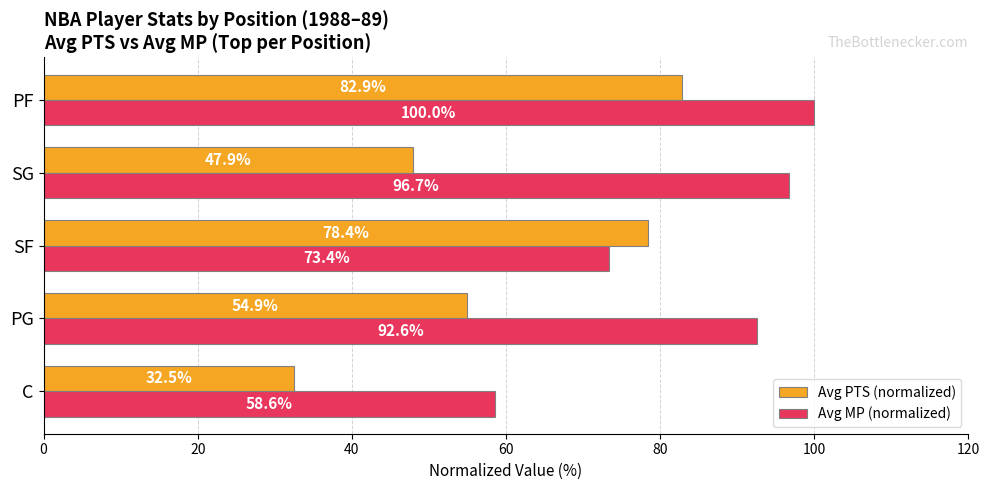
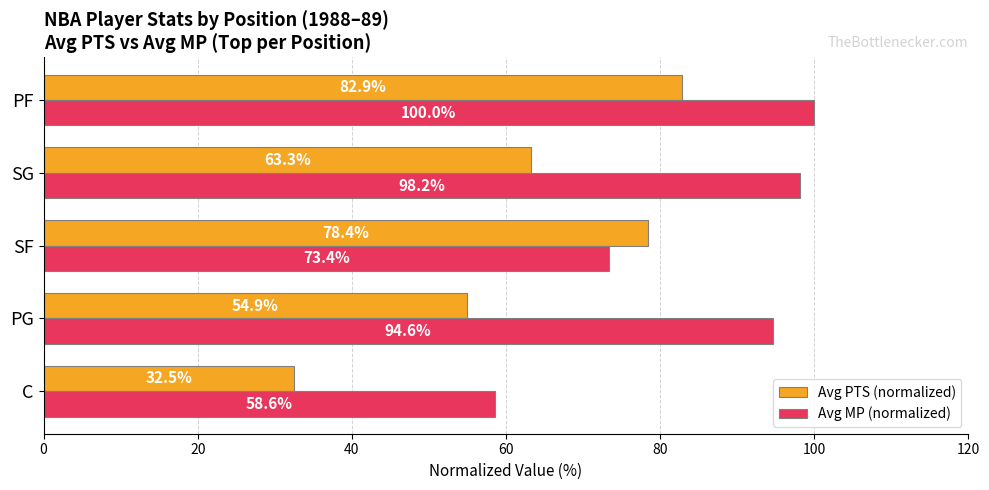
Avg PTS (normalized), SG: 47.9% -> 63.3%
Avg MP (normalized), SG: 96.7% -> 98.2%
Avg MP (normalized), PG: 92.6% -> 94.6%
